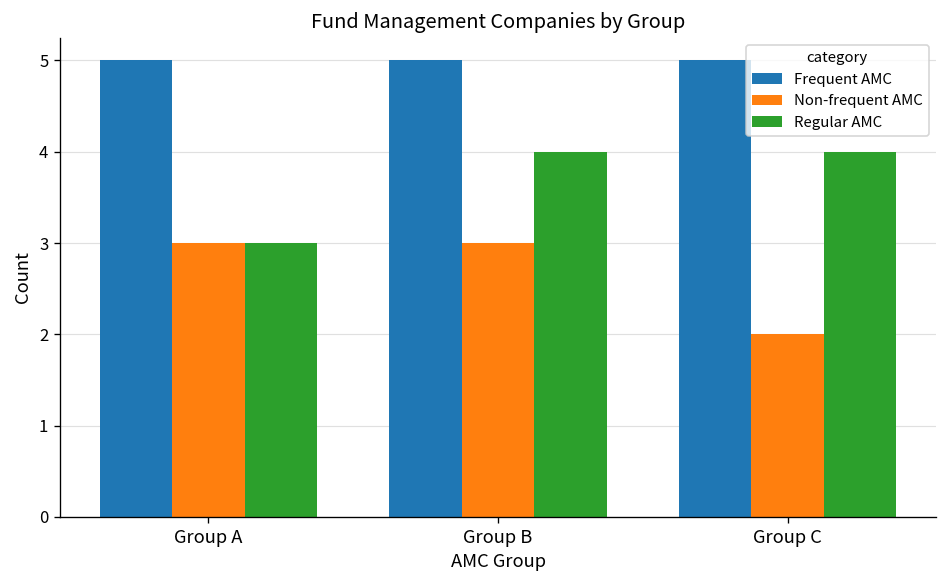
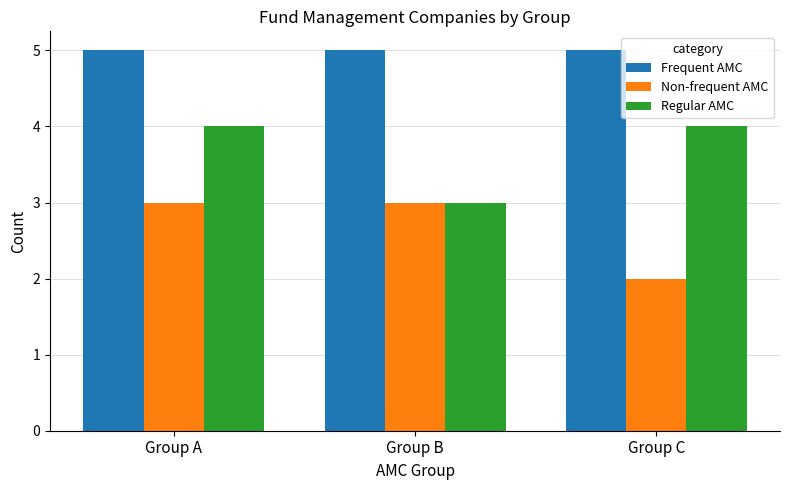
Regular AMC, Group A: 3 -> 4
Regular AMC, Group B: 4 -> 3
